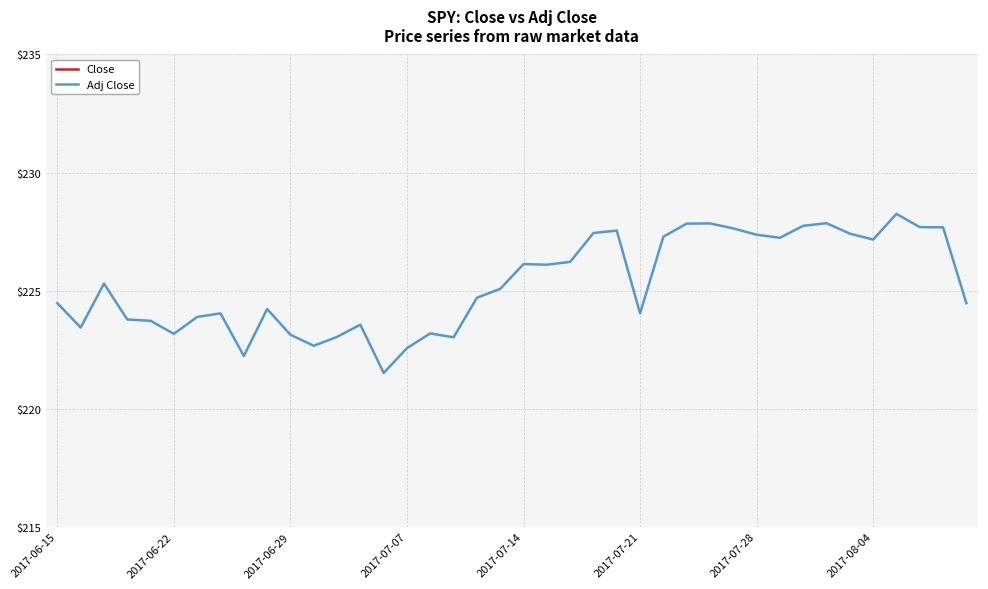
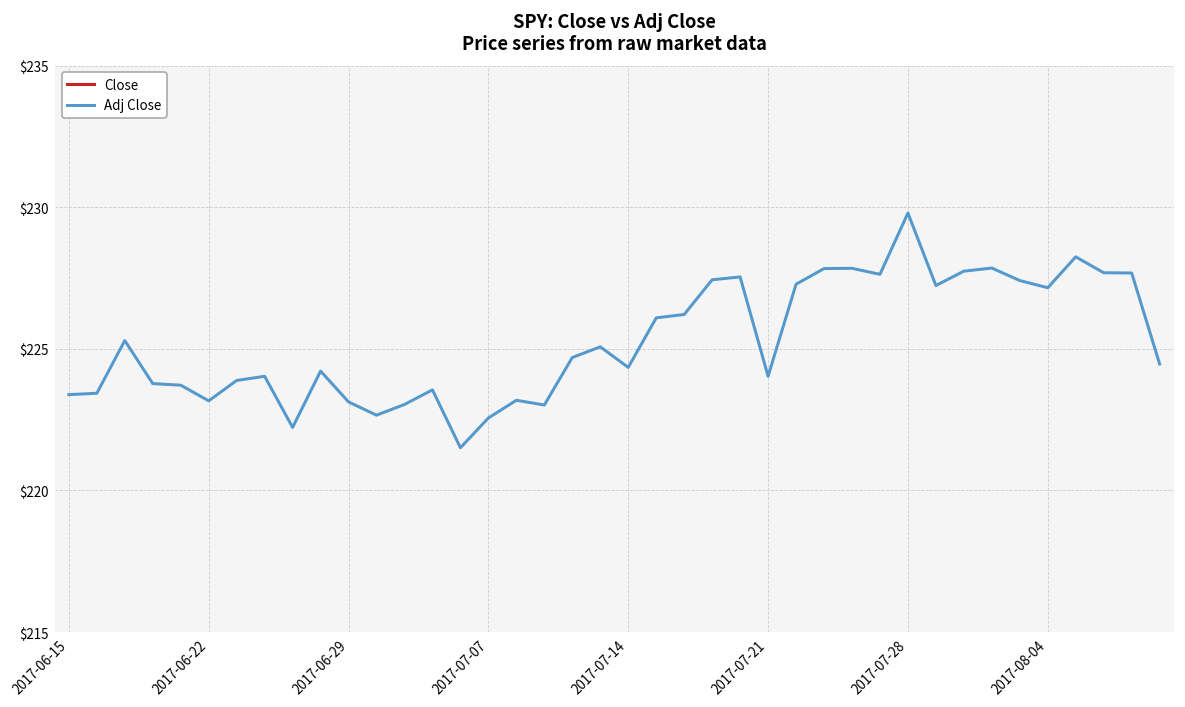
Adj Close, 2017-06-15: $224.5 -> $223.4
Adj Close, 2017-07-14: $226.1 -> $224.3
Adj Close, 2017-07-28: $227.4 -> $229.8
